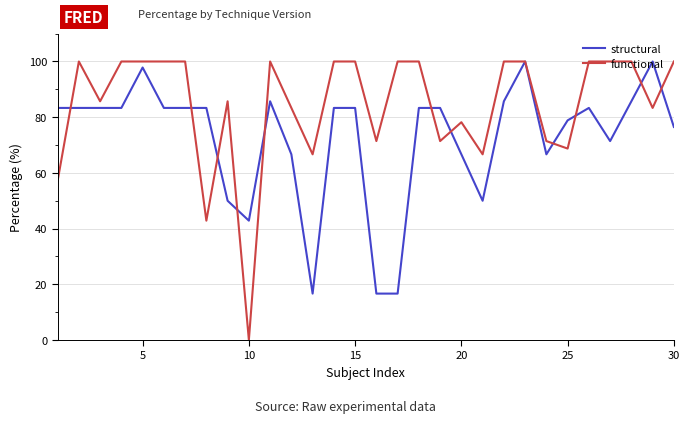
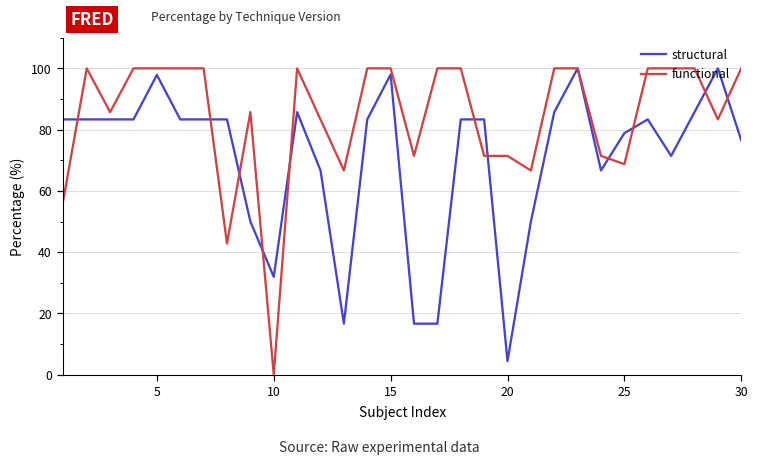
structural, 10: 43 -> 32
structural, 15: 83 -> 98
structural, 20: 67 -> 4
functional, 20: 78 -> 71
